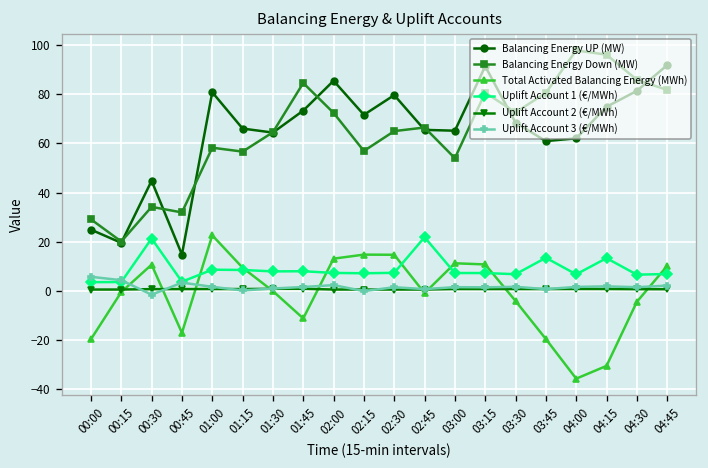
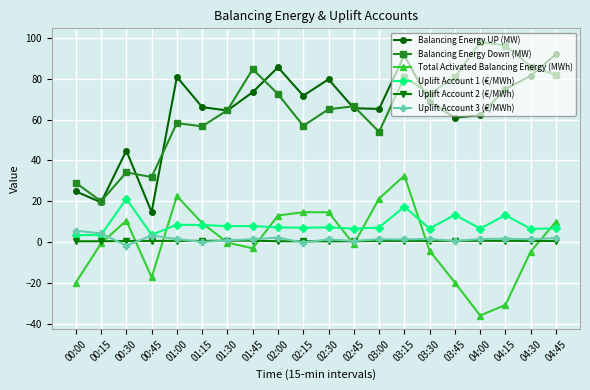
Total Activated Balancing Energy (MWh), 01:45: -11 -> -3
Uplift Account 1 (€/MWh), 02:45: 22 -> 7
Total Activated Balancing Energy (MWh), 03:00: 11 -> 21
Total Activated Balancing Energy (MWh), 03:15: 11 -> 33
Uplift Account 1 (€/MWh), 03:15: 7 -> 17
